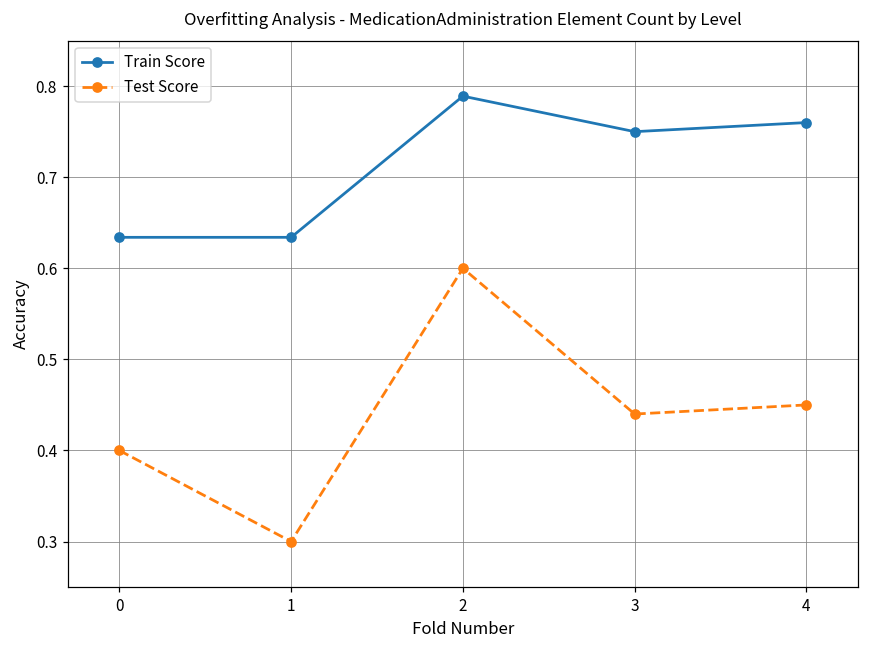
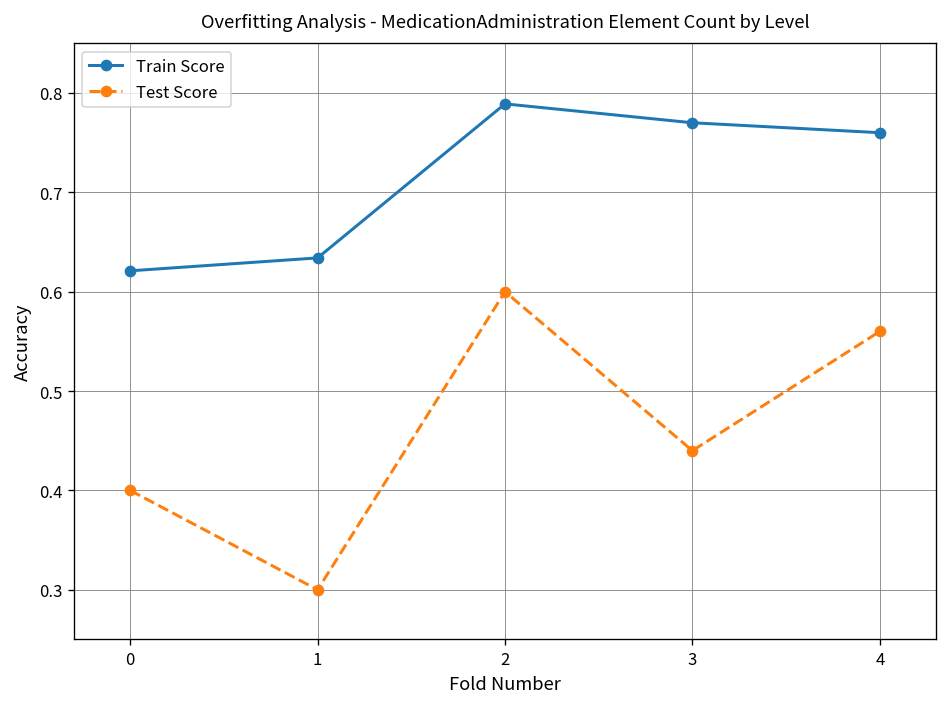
Train Score, 0: 0.63 -> 0.62
Train Score, 3: 0.75 -> 0.77
Test Score, 4: 0.45 -> 0.56
